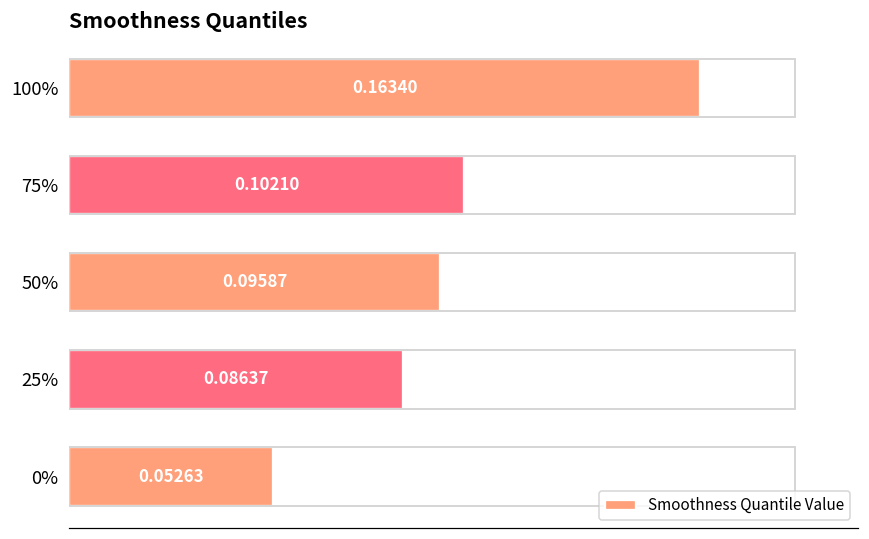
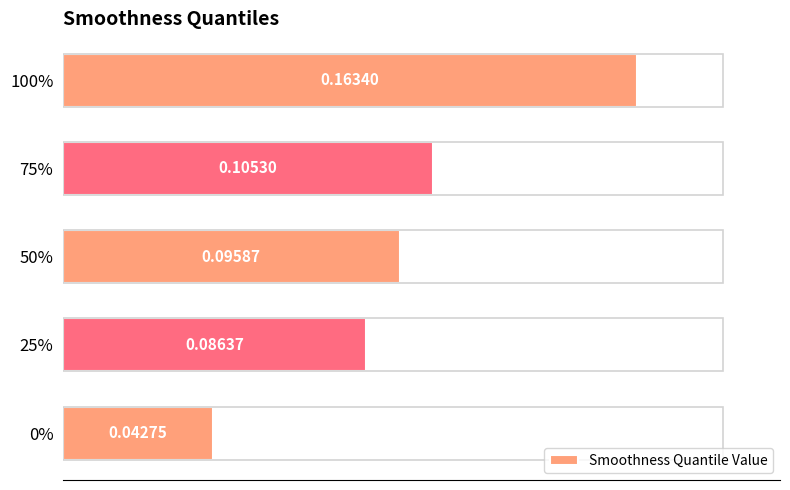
75%: 0.10210 -> 0.10530
0%: 0.05263 -> 0.04275
